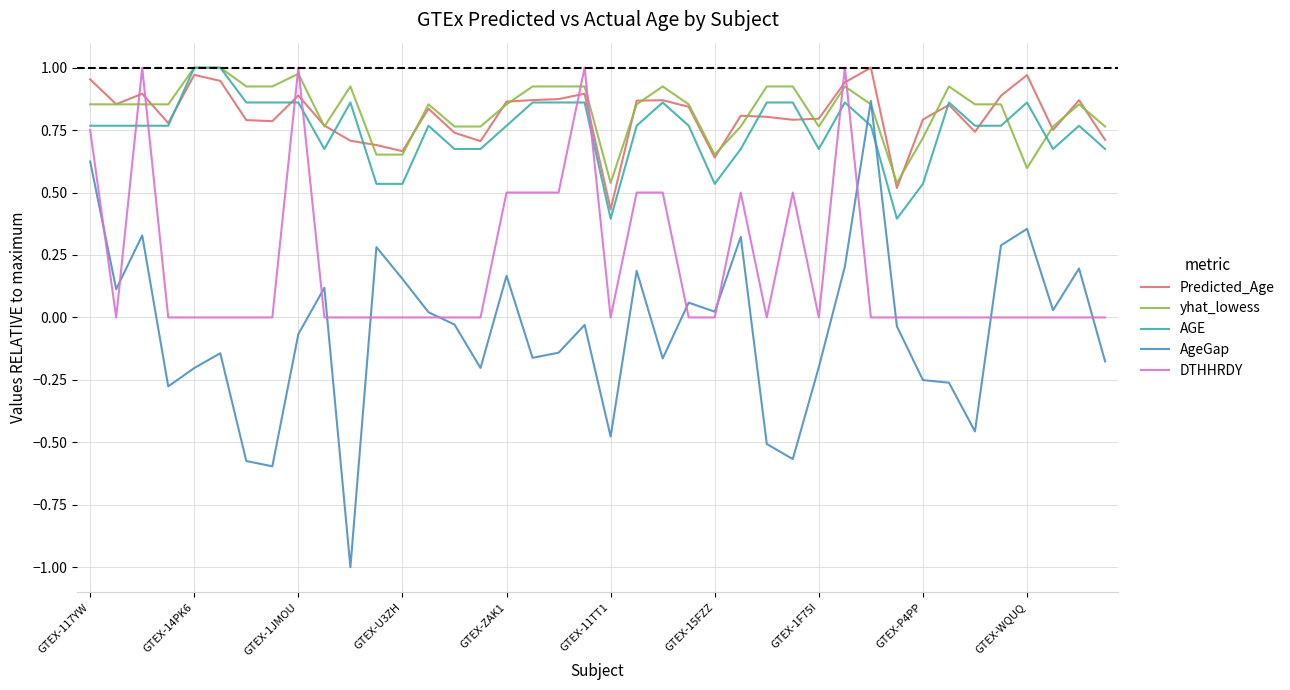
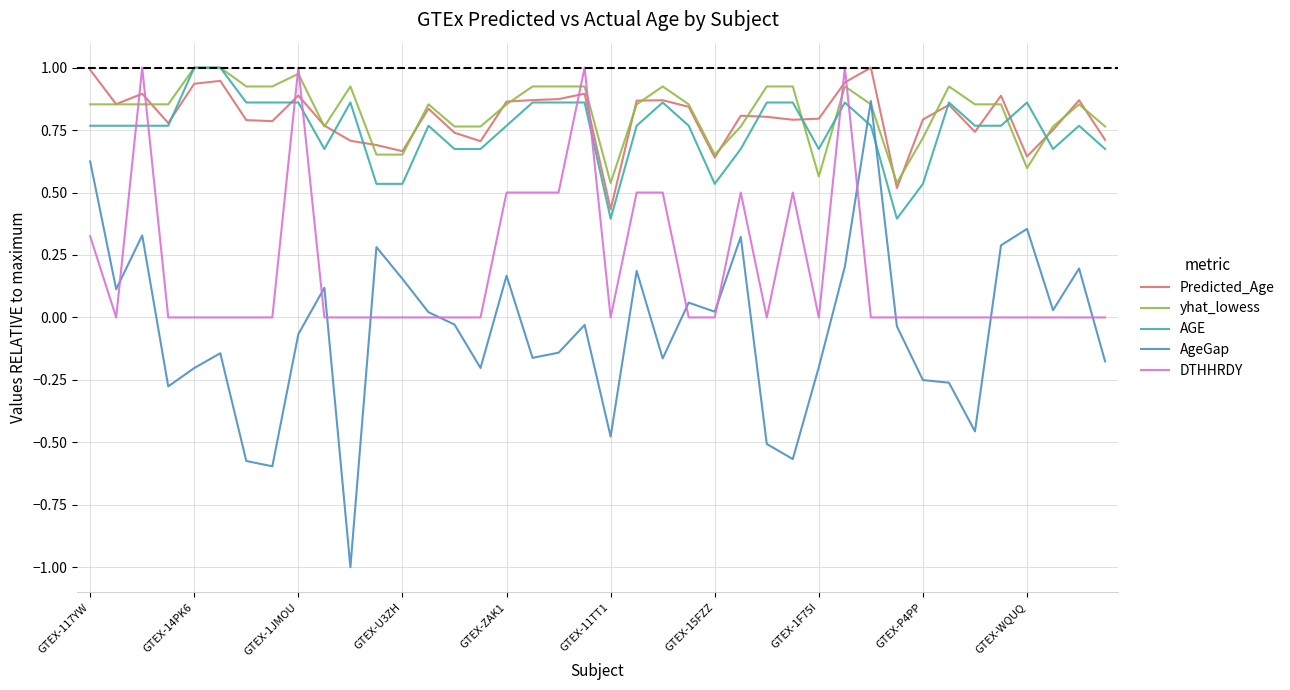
Predicted_Age, GTEX-117YW: 0.95 -> 0.99
DTHHRDY, GTEX-117YW: 0.75 -> 0.33
Predicted_Age, GTEX-14PK6: 0.97 -> 0.94
yhat_lowess, GTEX-1F75I: 0.76 -> 0.56
Predicted_Age, GTEX-WQUQ: 0.97 -> 0.64
